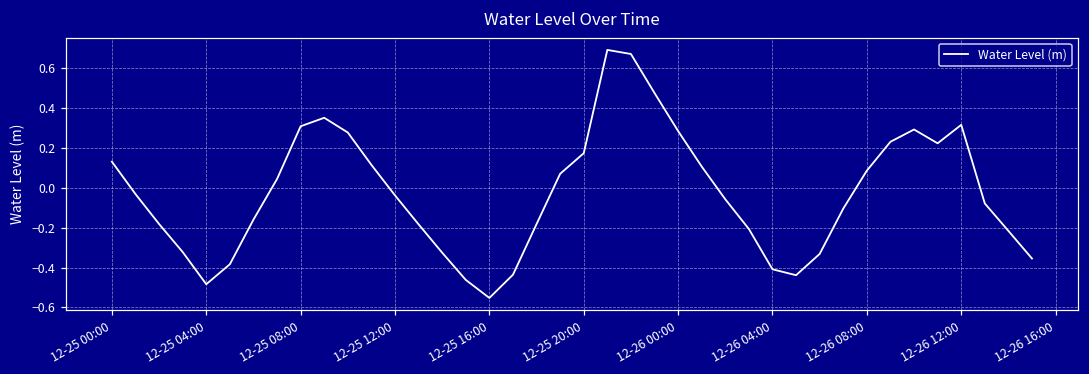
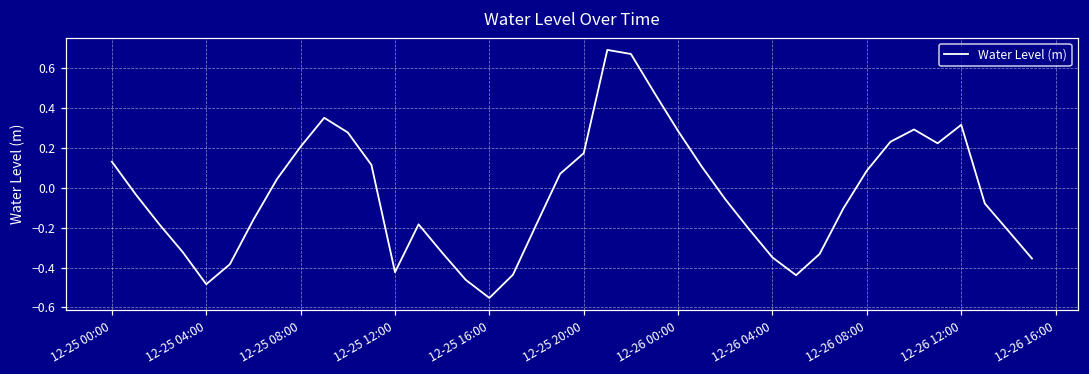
12-25 08:00: 0.31 -> 0.20
12-25 12:00: -0.04 -> -0.42
12-26 04:00: -0.41 -> -0.35
